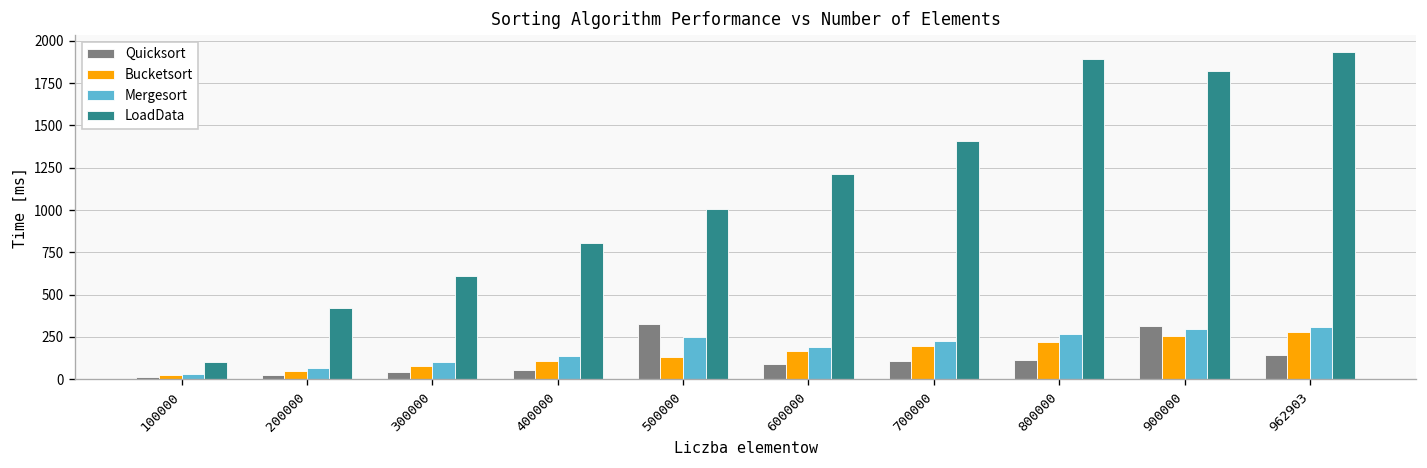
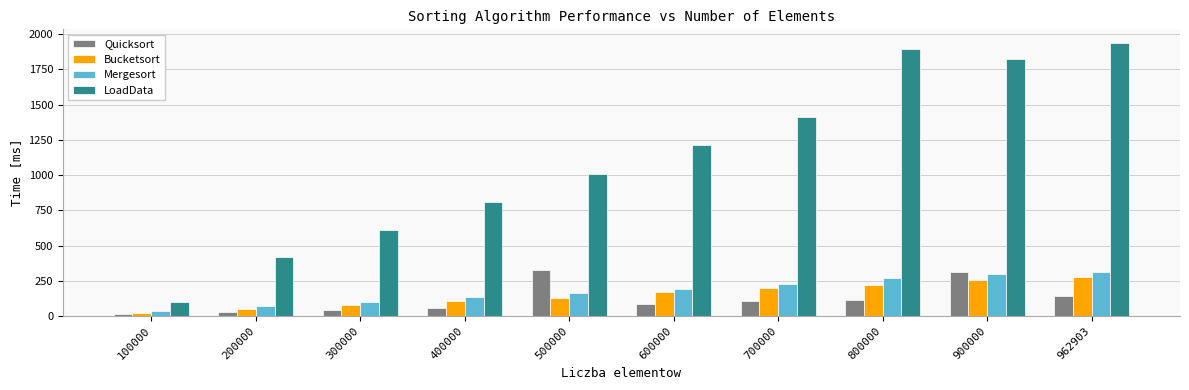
Mergesort, 500000: 250 -> 160
